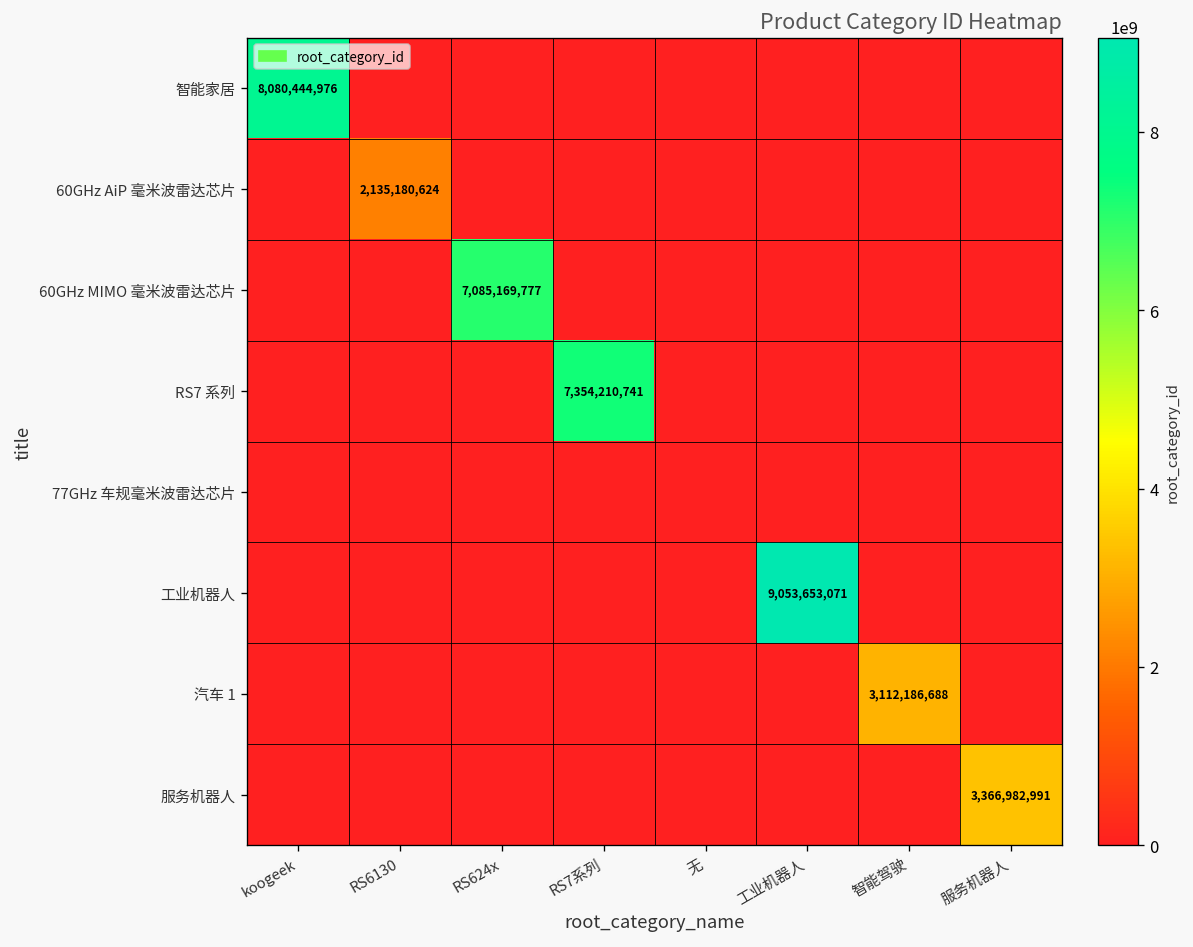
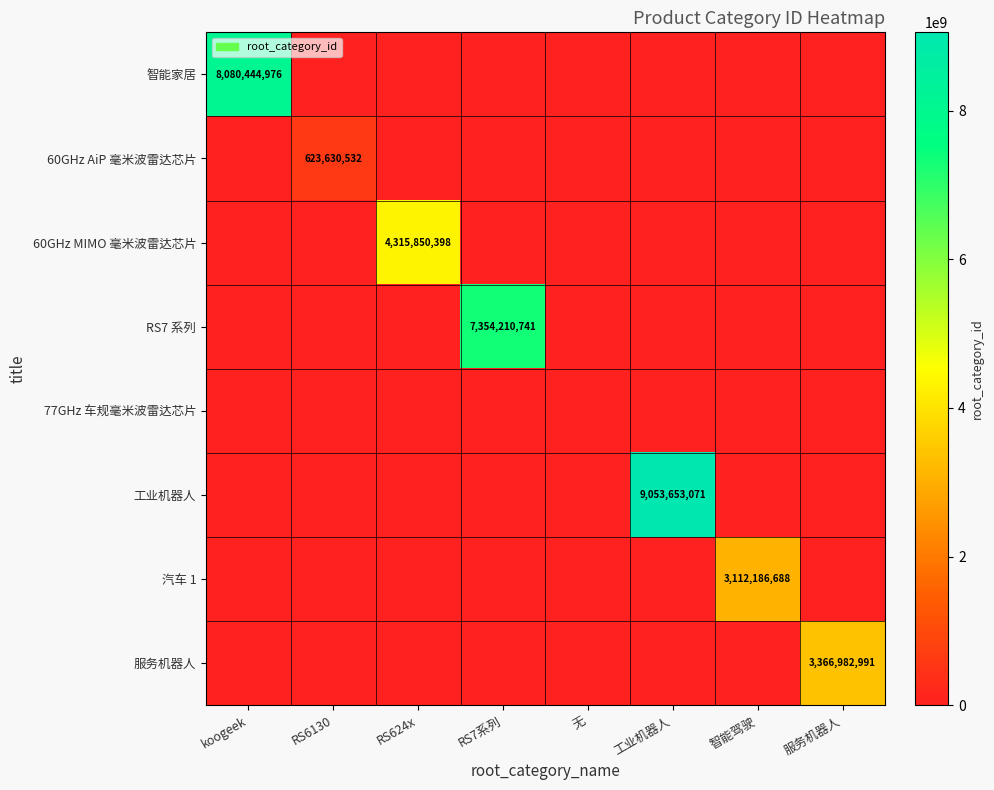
60GHz AiP 毫米波雷达芯片, RS6130: 2,135,180,624 -> 623,630,532
60GHz MIMO 毫米波雷达芯片, RS624x: 7,085,169,777 -> 4,315,850,398
